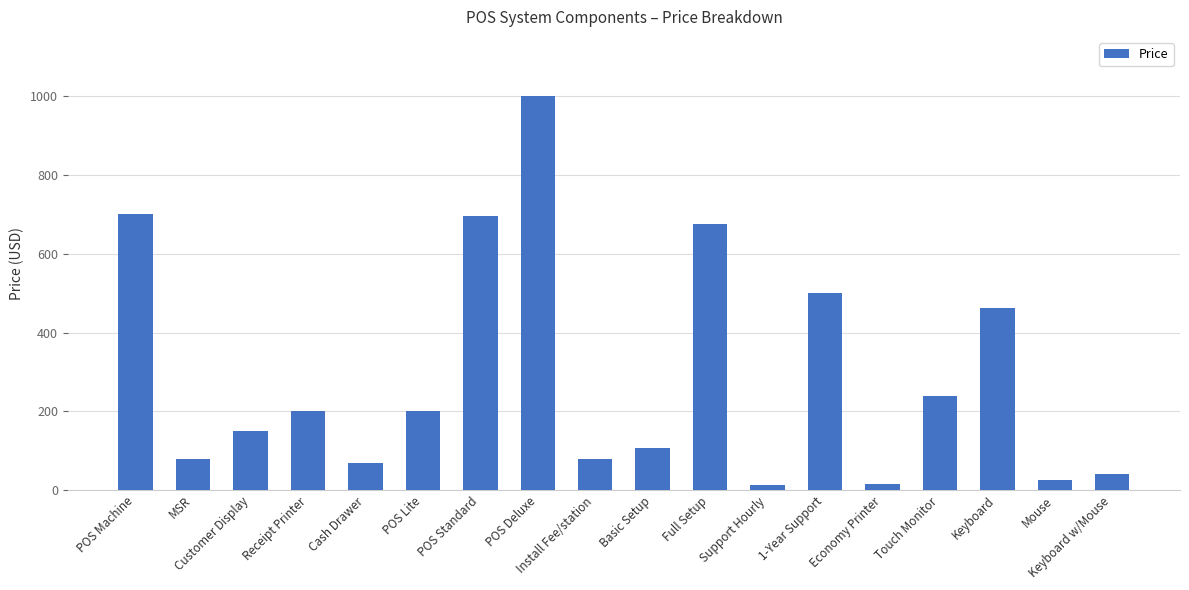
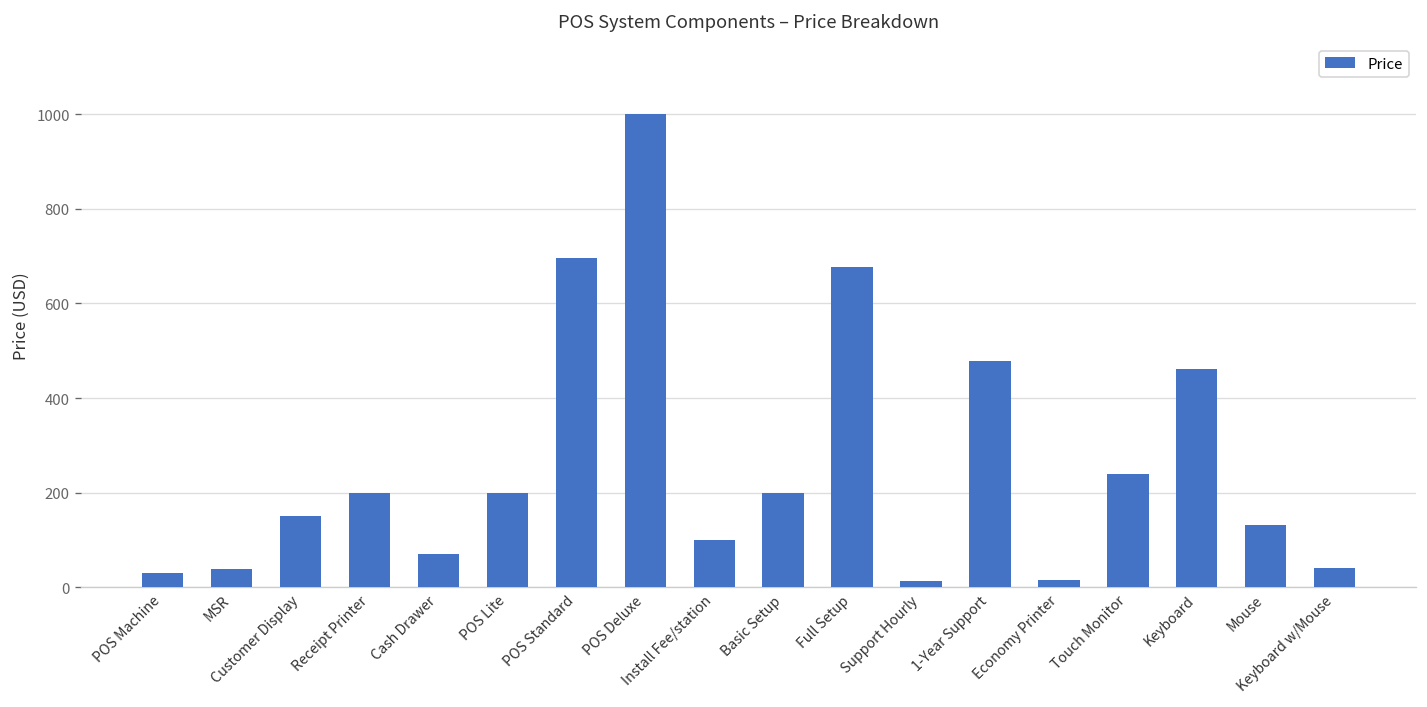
POS Machine: 700 -> 30
MSR: 80 -> 40
Install Fee/station: 80 -> 100
Basic Setup: 110 -> 200
1-Year Support: 500 -> 480
Mouse: 30 -> 130
